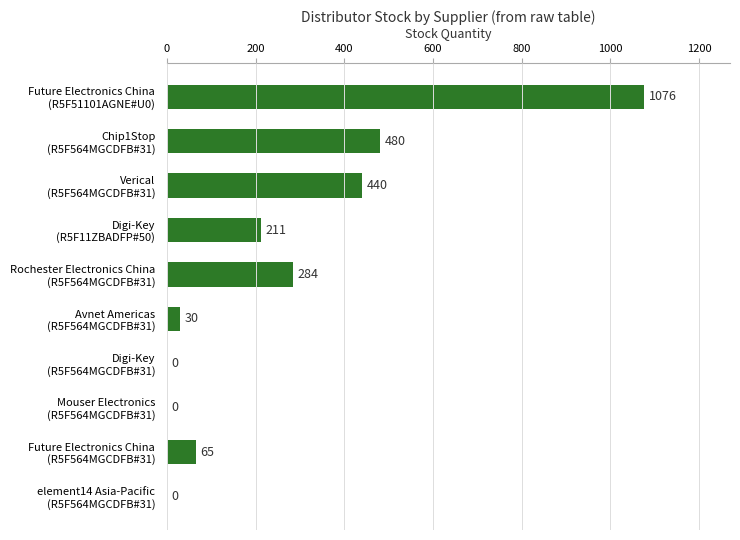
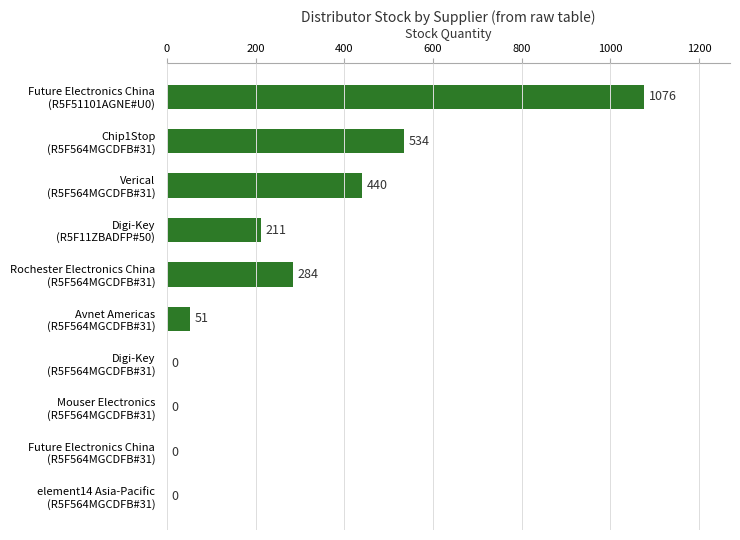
Chip1Stop (R5F564MGCDFB#31): 480 -> 534
Avnet Americas (R5F564MGCDFB#31): 30 -> 51
Future Electronics China (R5F564MGCDFB#31): 65 -> 0
